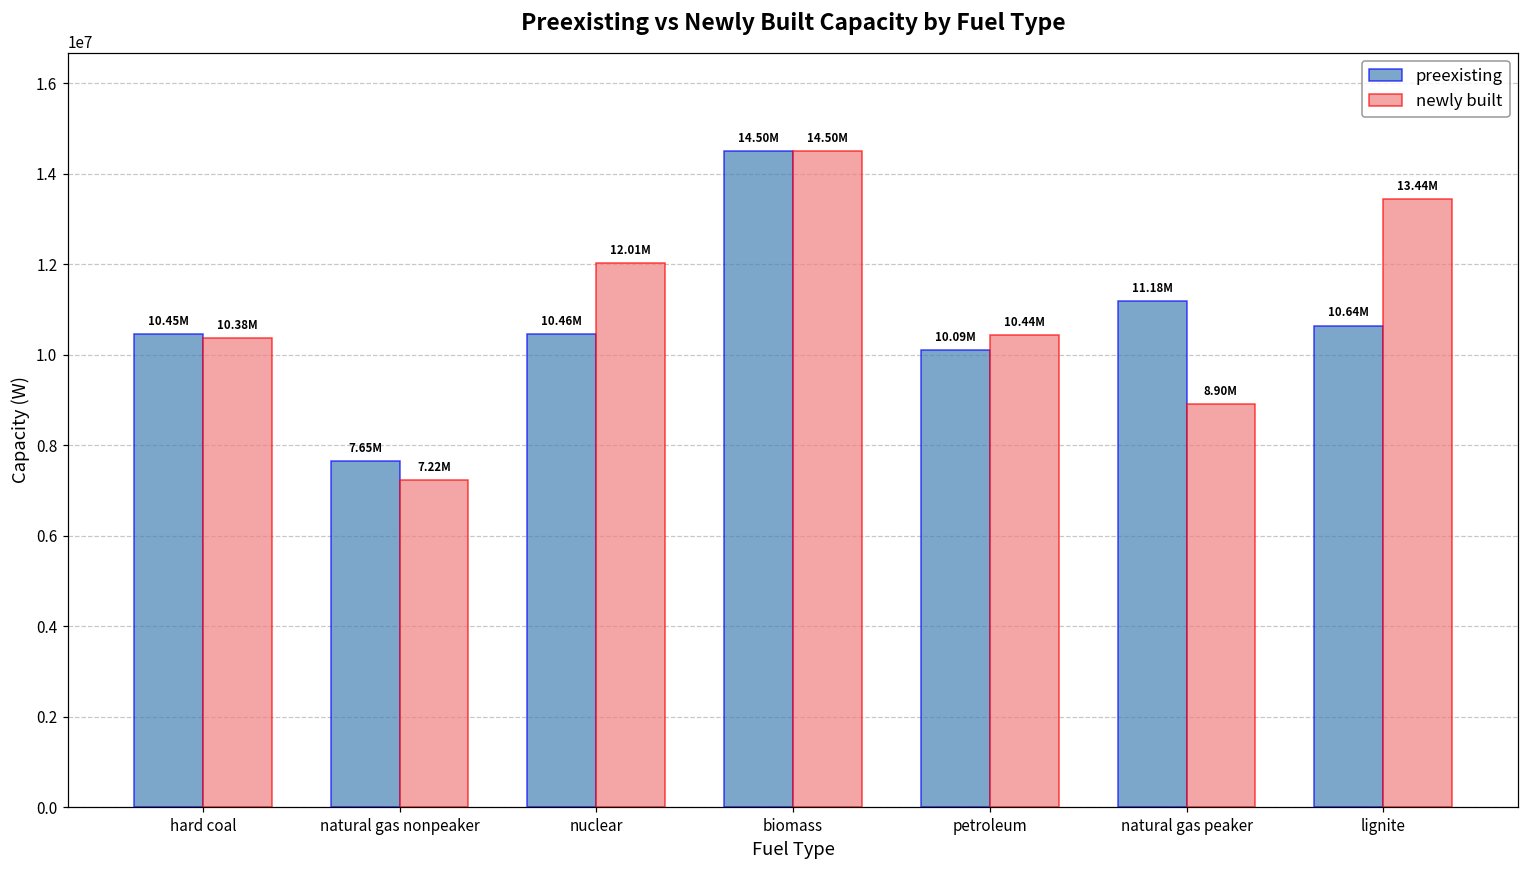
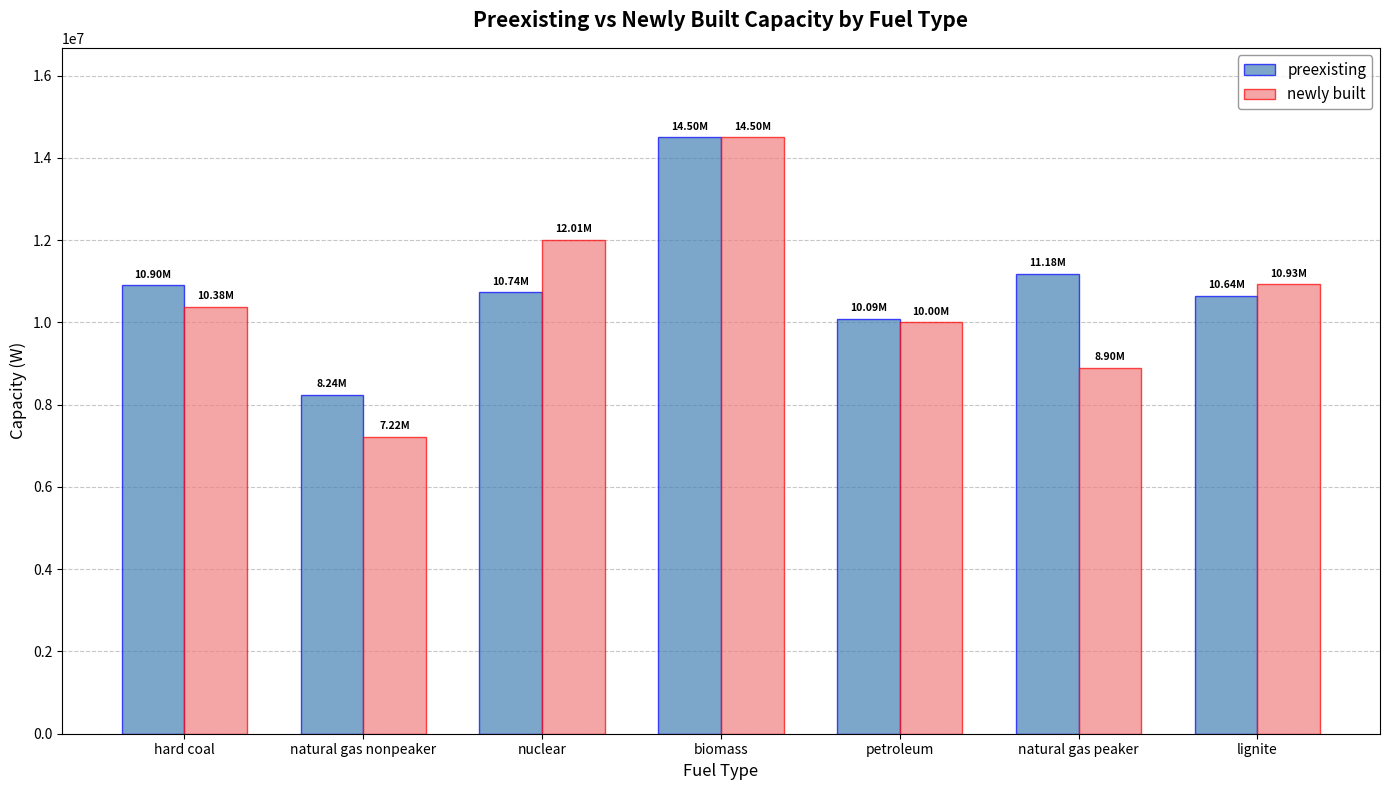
preexisting, hard coal: 10.45M -> 10.90M
preexisting, natural gas nonpeaker: 7.65M -> 8.24M
preexisting, nuclear: 10.46M -> 10.74M
newly built, petroleum: 10.44M -> 10.00M
newly built, lignite: 13.44M -> 10.93M
